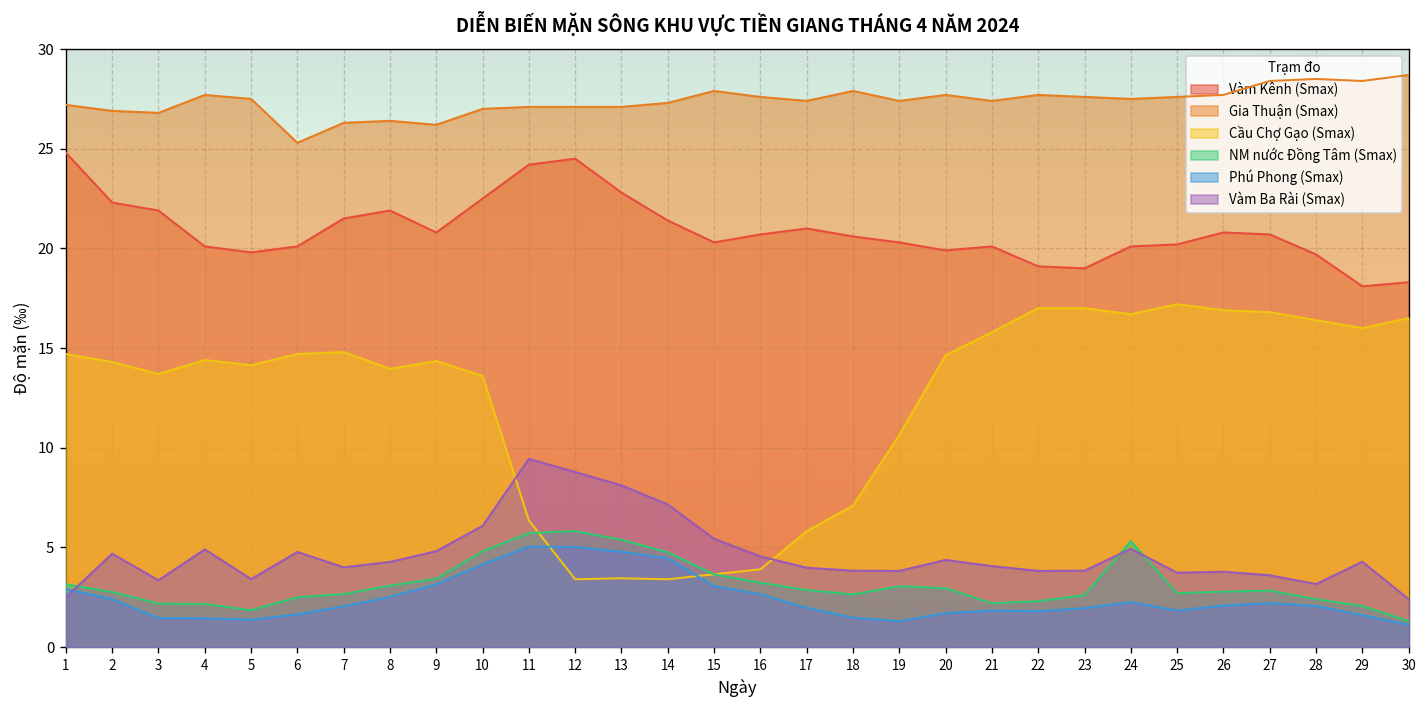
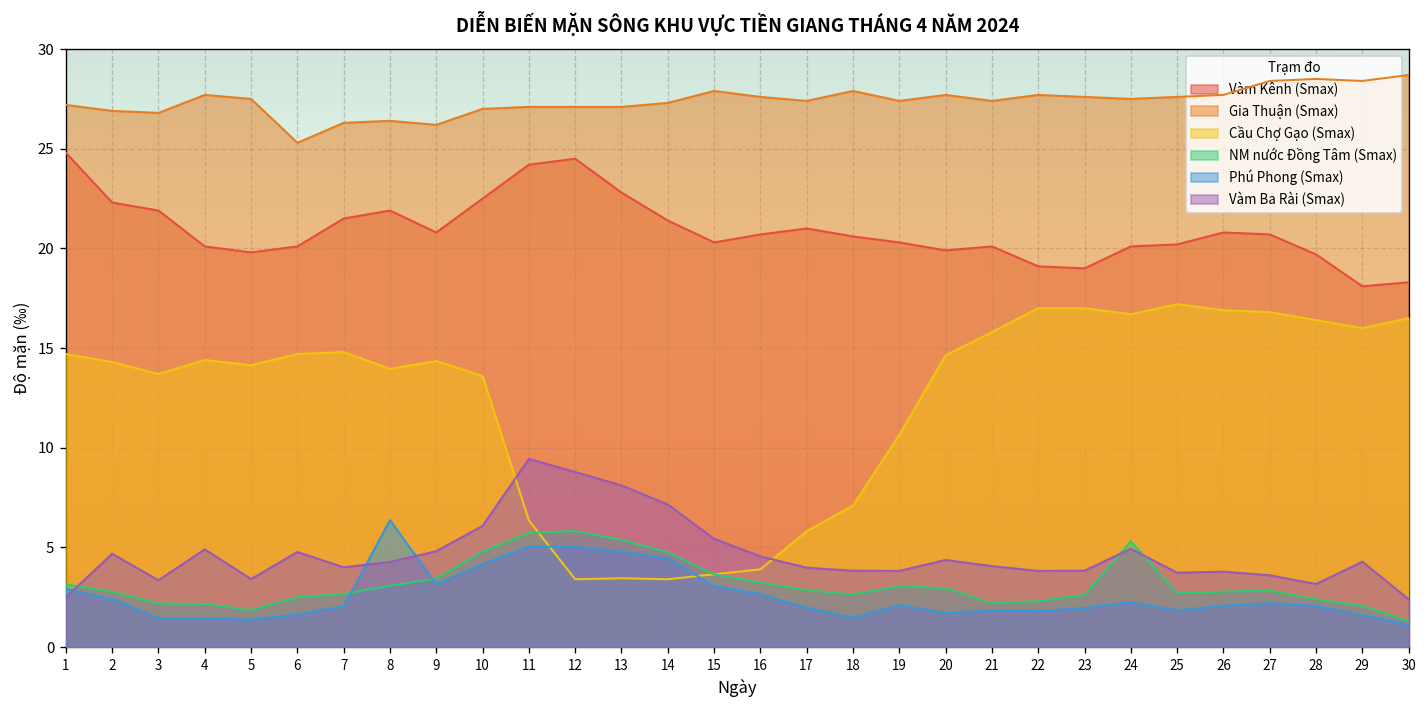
Phú Phong (Smax), 8: 2.5 -> 6.4
Phú Phong (Smax), 19: 1.3 -> 2.1
